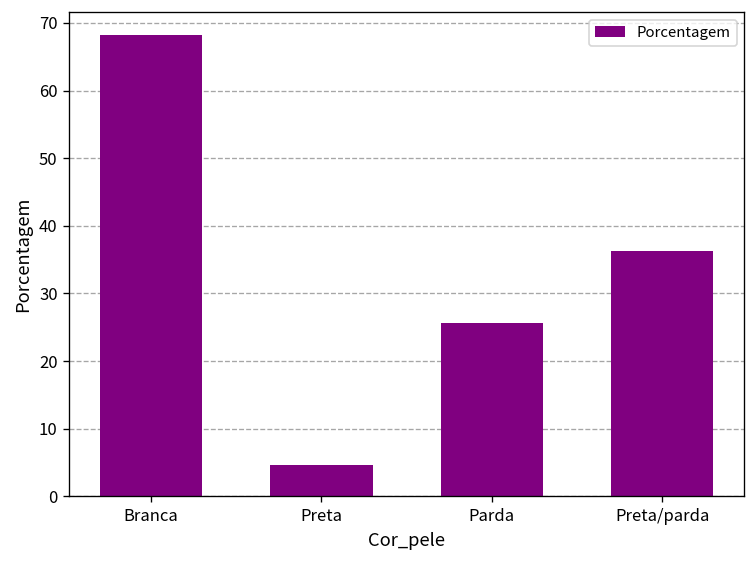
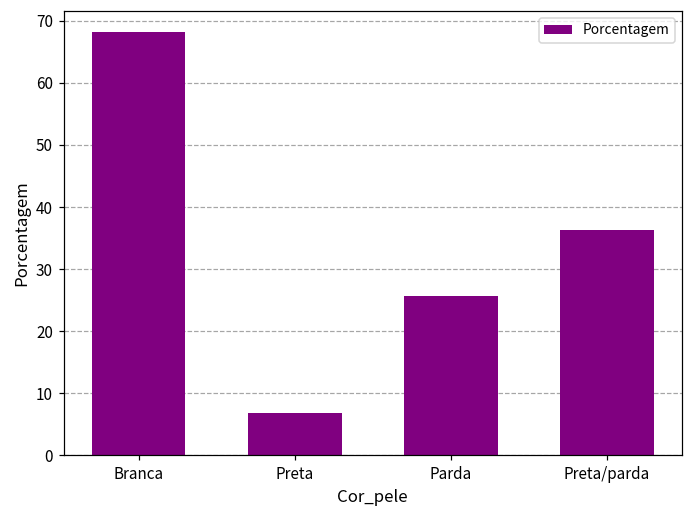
Preta: 5 -> 7
